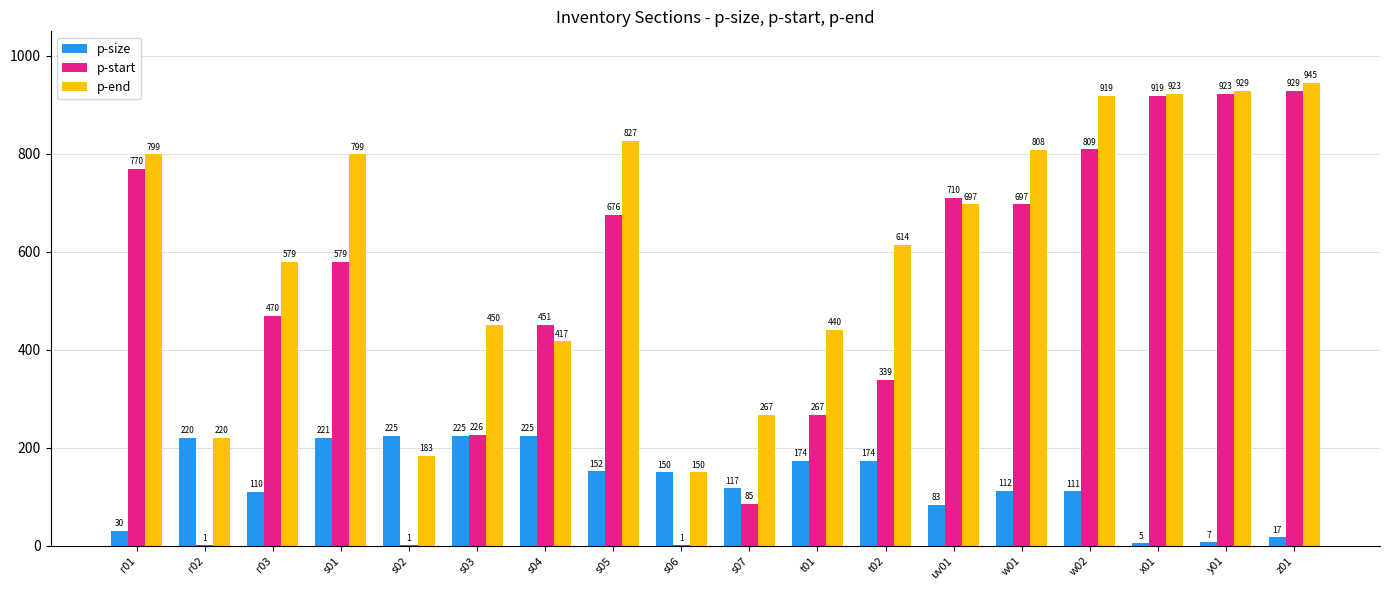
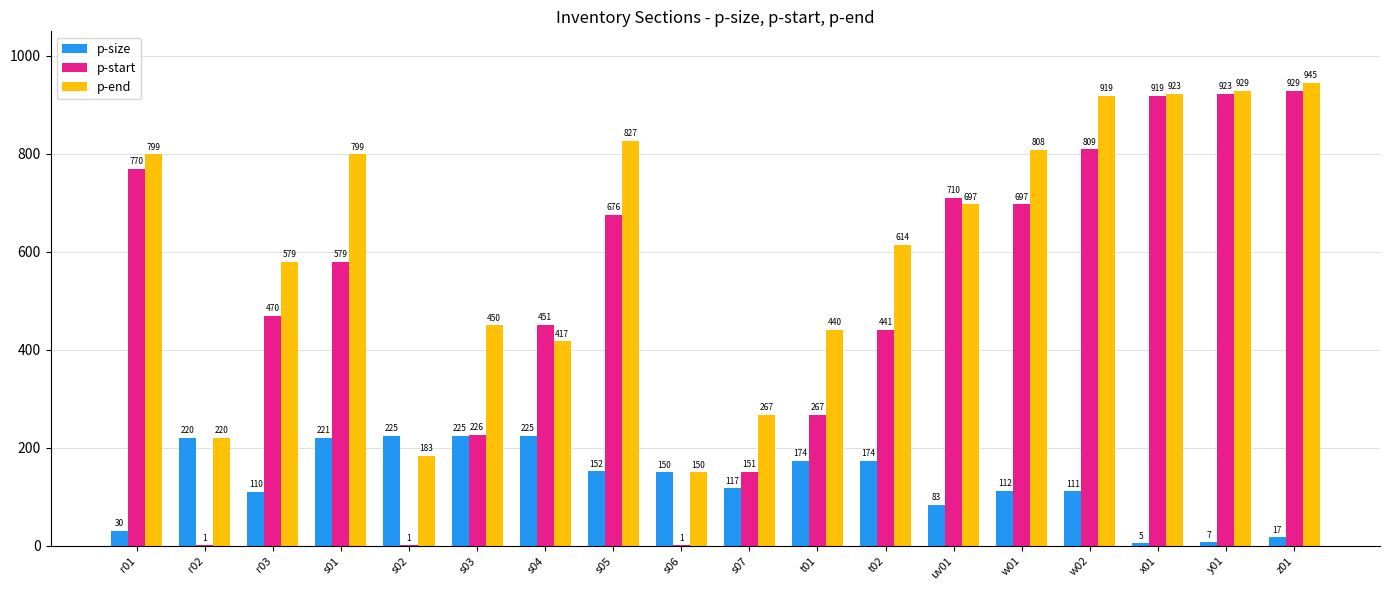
p-start, s07: 85 -> 151
p-start, t02: 339 -> 441
